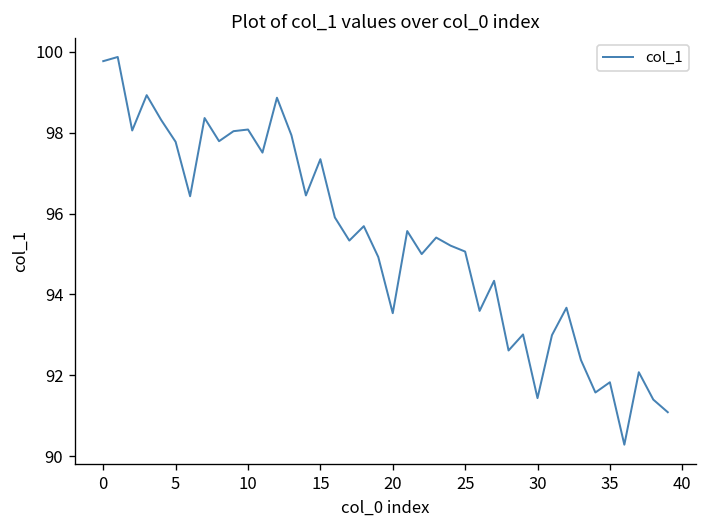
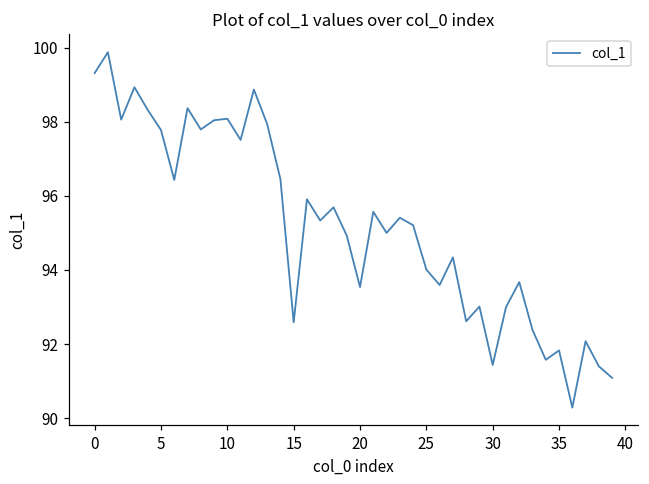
0: 99.8 -> 99.3
15: 97.3 -> 92.6
25: 95.1 -> 94.0
